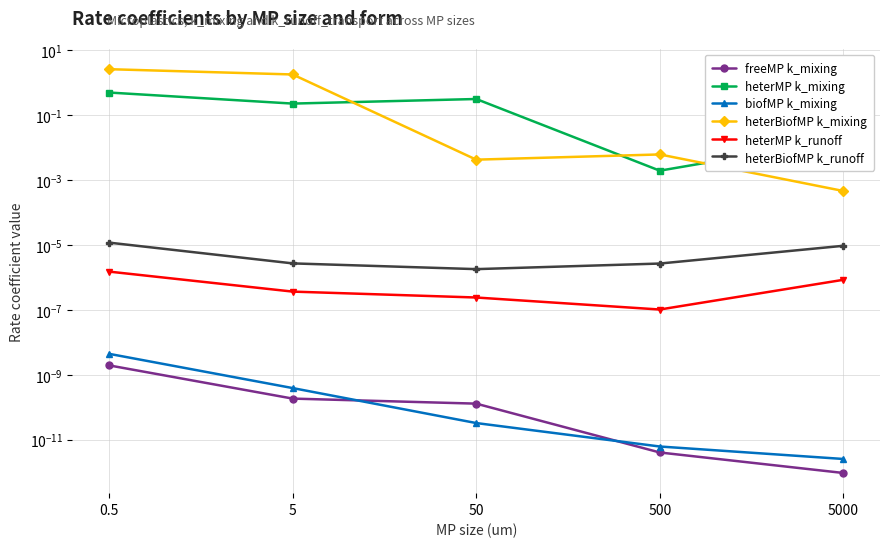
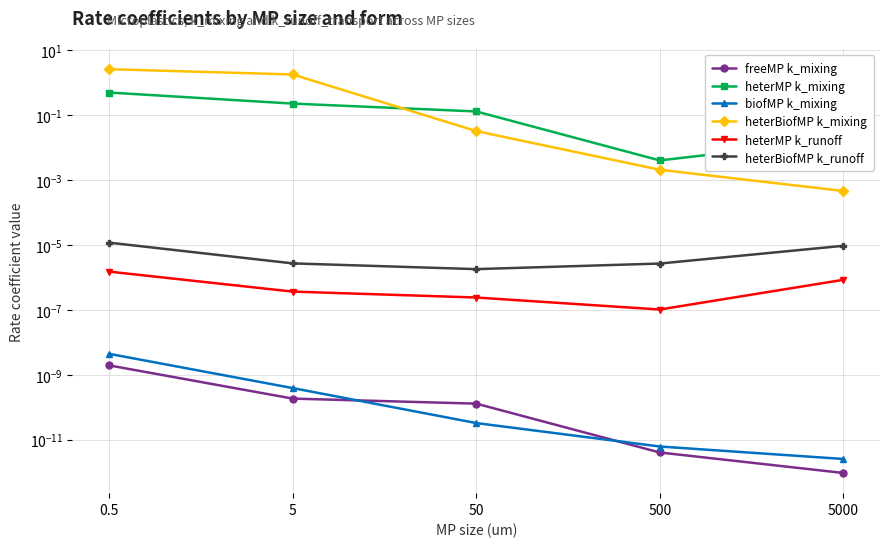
heterMP k_mixing, 50: 0.3 -> 0.13
heterBiofMP k_mixing, 50: 0.004 -> 0.03
heterMP k_mixing, 500: 0.002 -> 0.004
heterBiofMP k_mixing, 500: 0.006 -> 0.002
